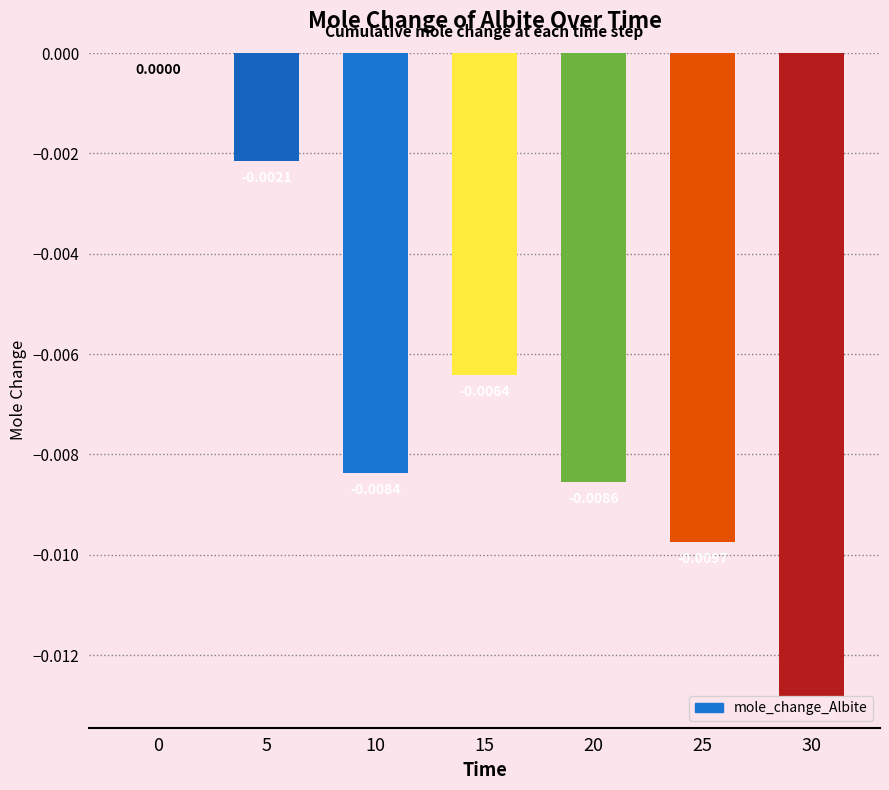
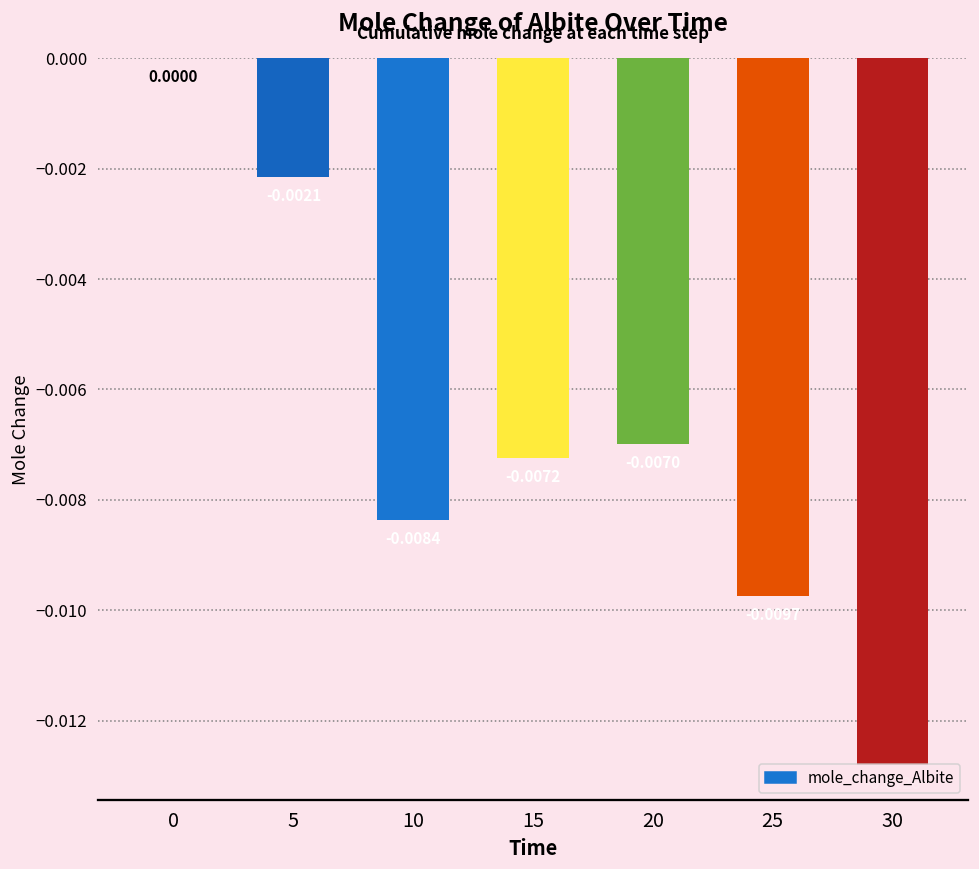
15: -0.0064 -> -0.0072
20: -0.0086 -> -0.0070
